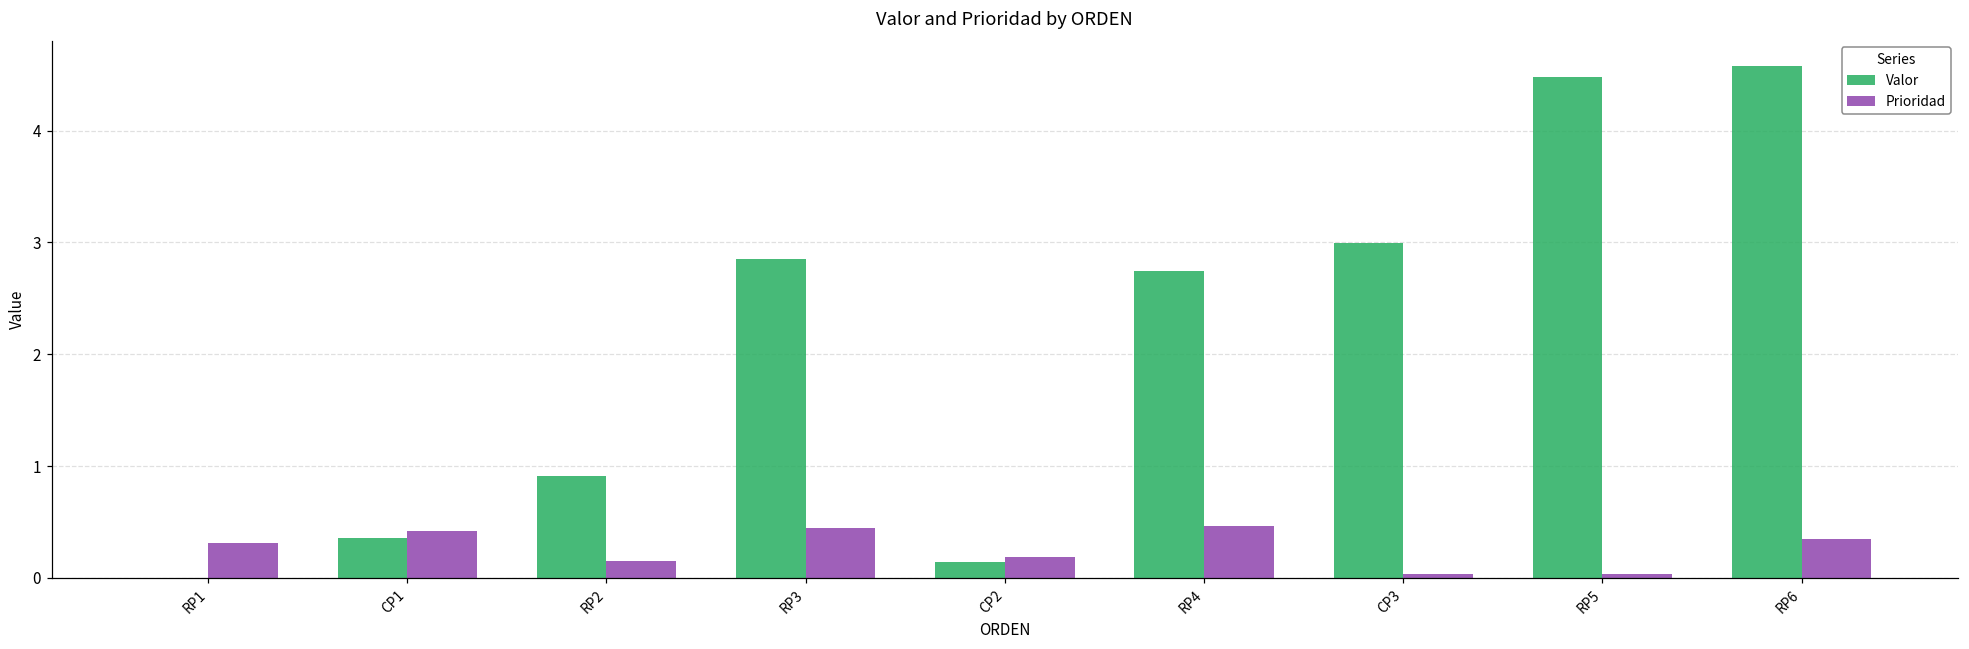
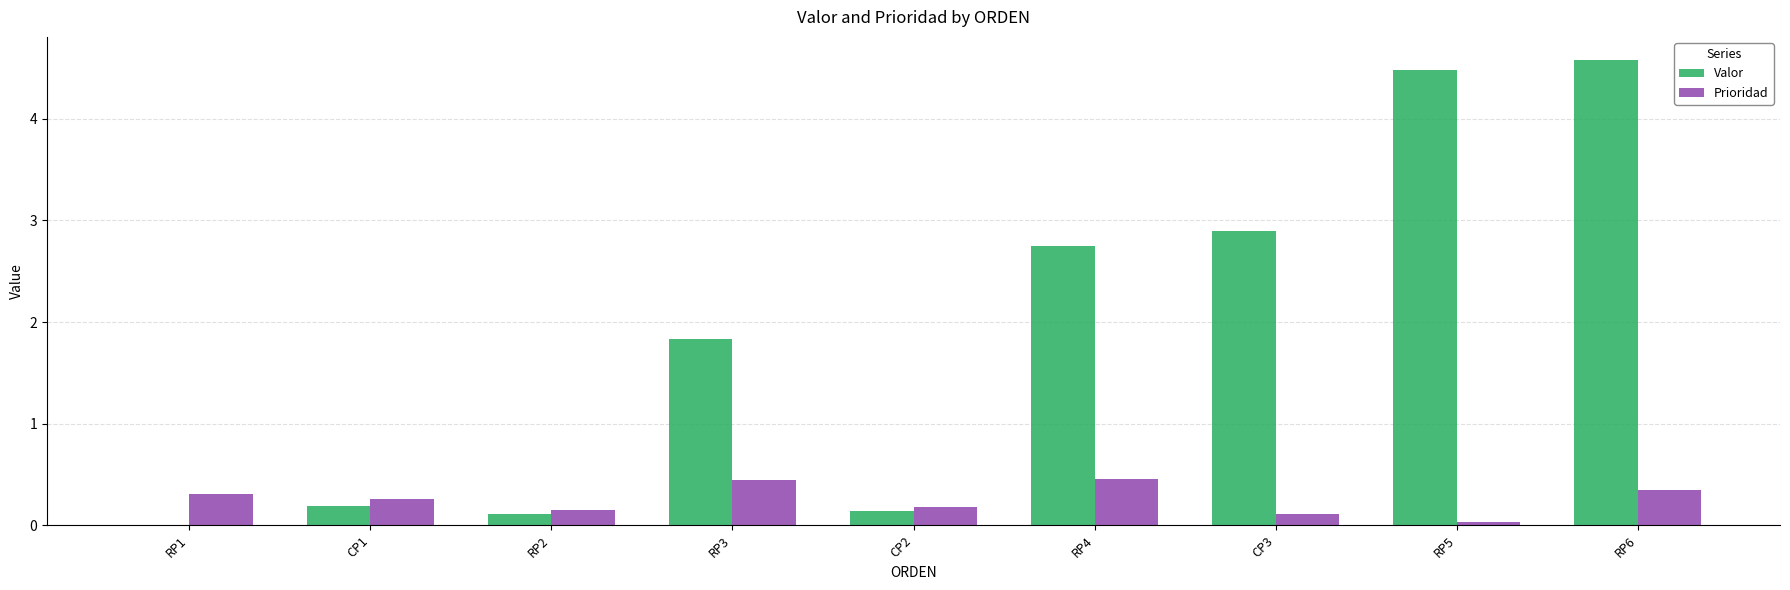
Valor, CP1: 0.36 -> 0.19
Prioridad, CP1: 0.42 -> 0.26
Valor, RP2: 0.92 -> 0.11
Valor, RP3: 2.85 -> 1.83
Valor, CP3: 2.99 -> 2.89
Prioridad, CP3: 0.03 -> 0.11
